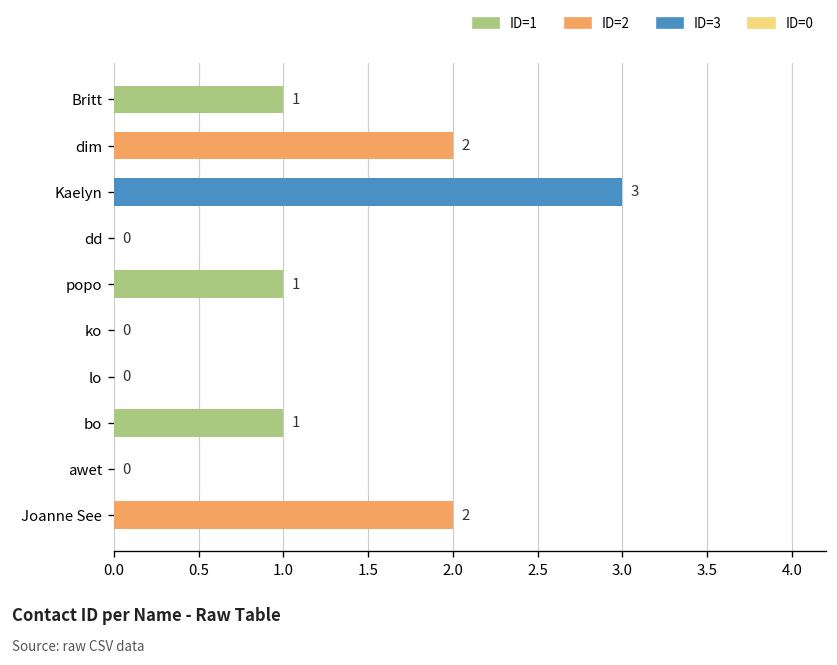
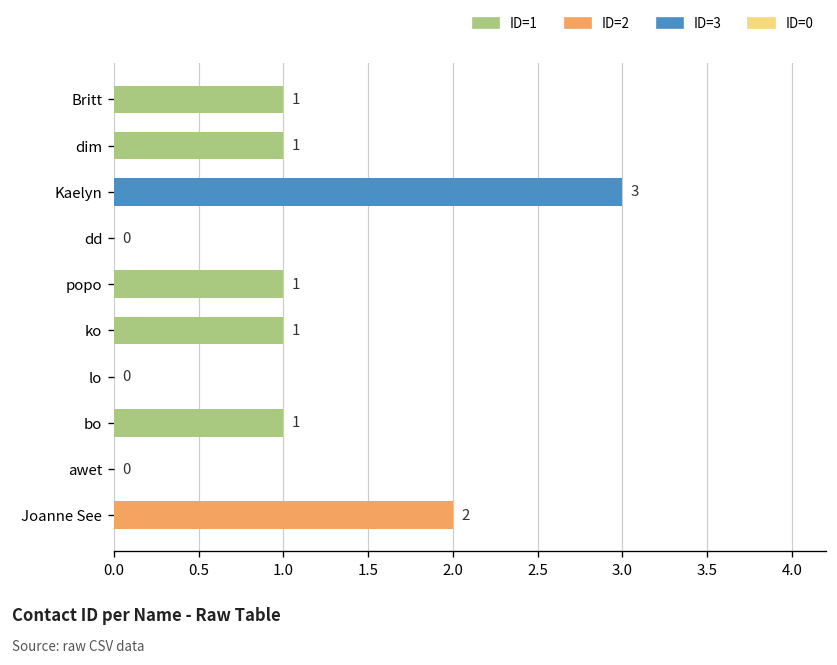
dim: 2 -> 1
ko: 0 -> 1
